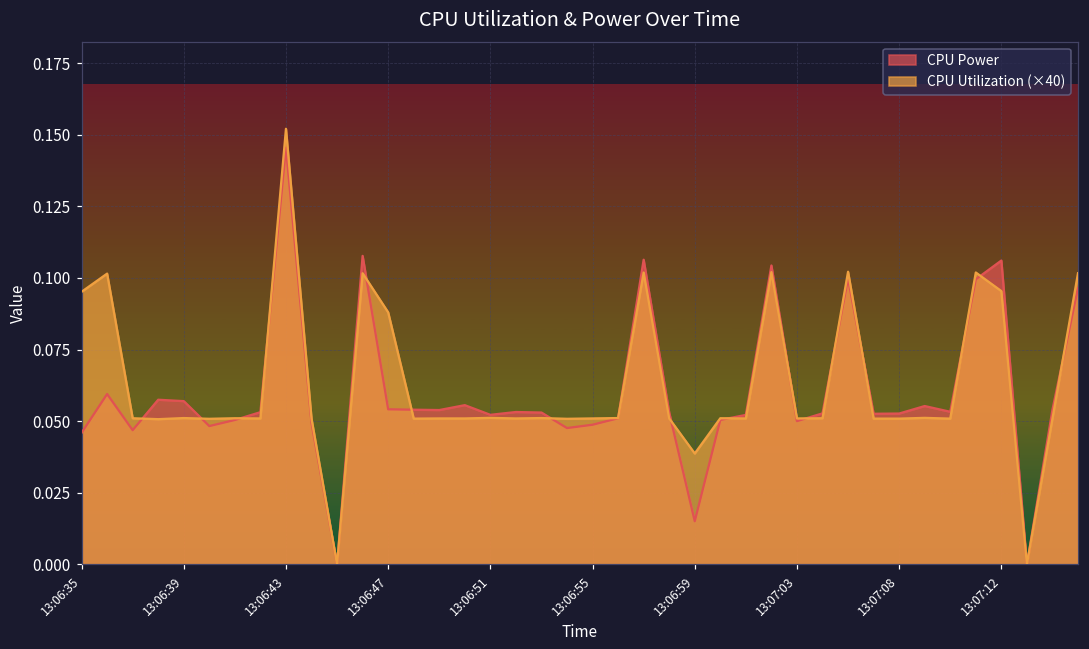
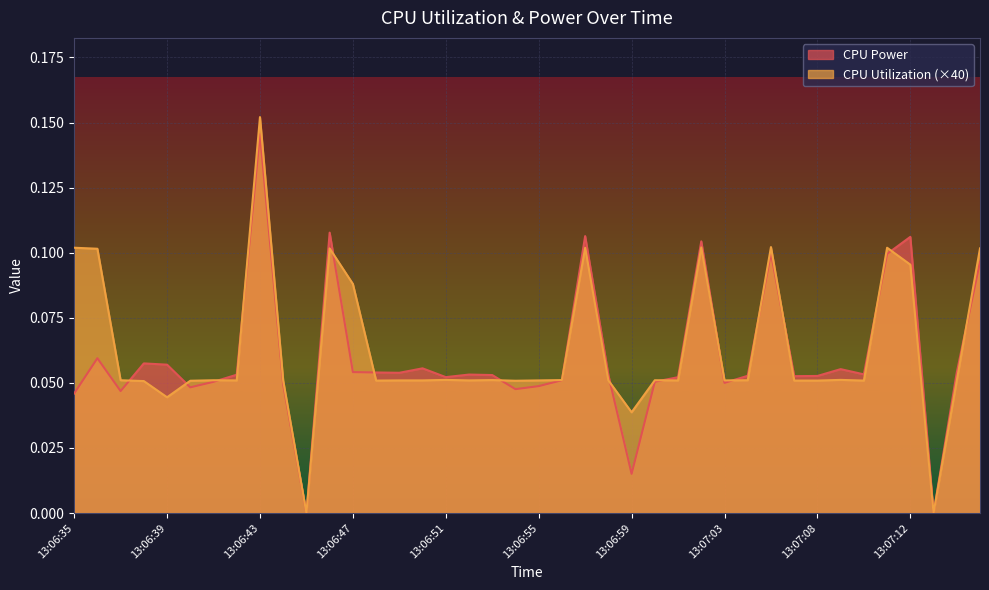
CPU Utilization (×40), 13:06:35: 0.095 -> 0.102
CPU Utilization (×40), 13:06:39: 0.051 -> 0.044
